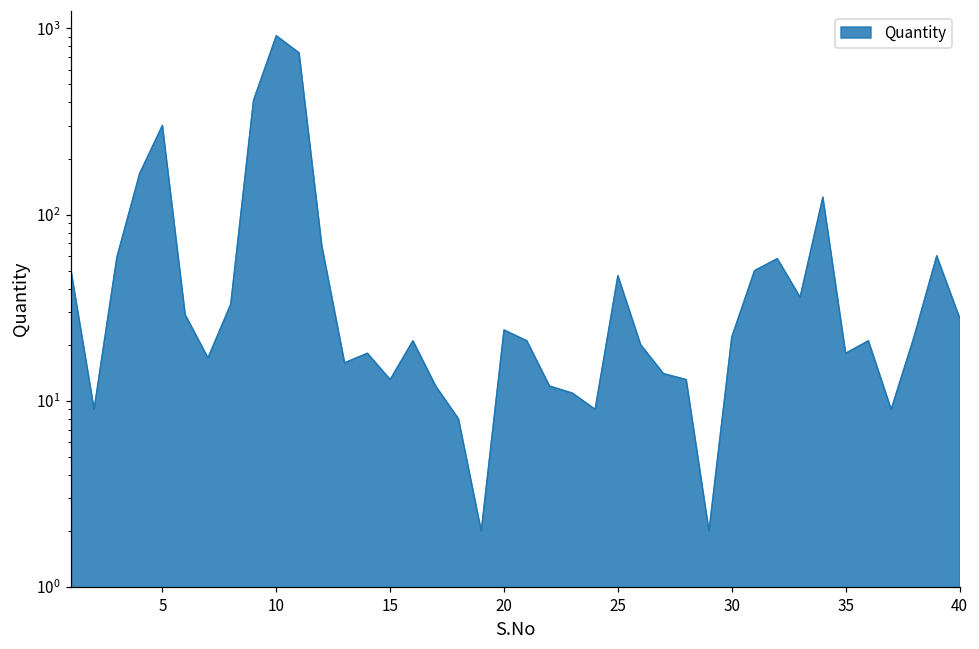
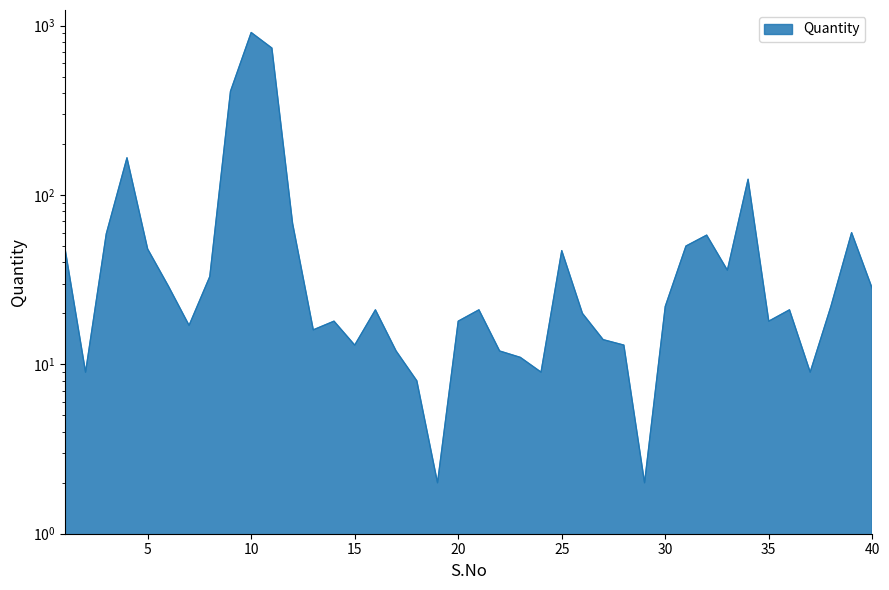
5: 300 -> 48
20: 24 -> 18
